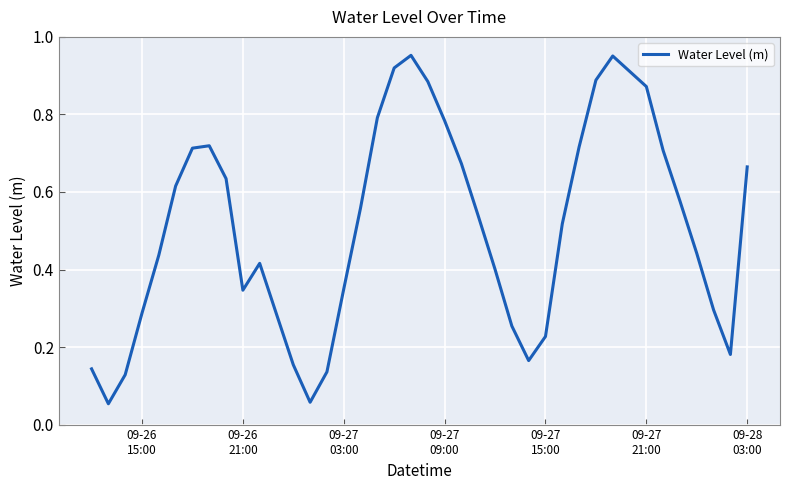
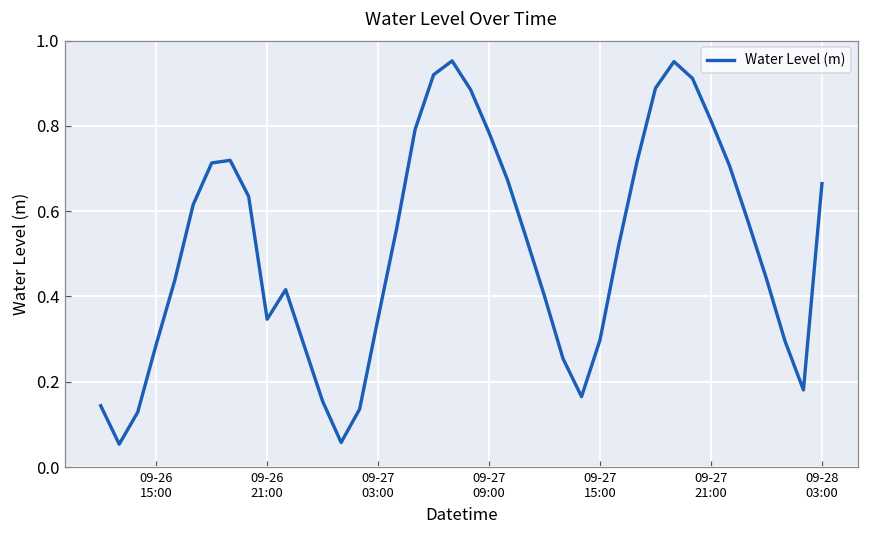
09-27 15:00: 0.23 -> 0.30
09-27 21:00: 0.87 -> 0.81
